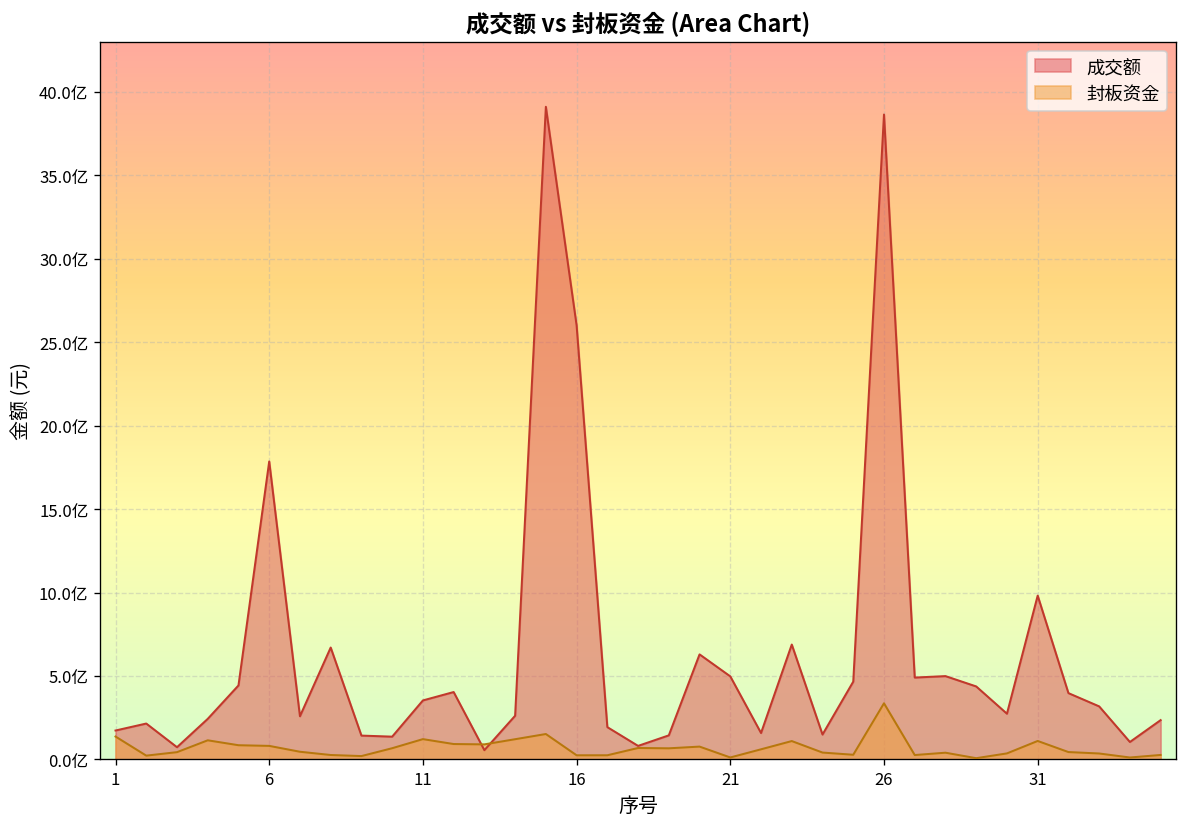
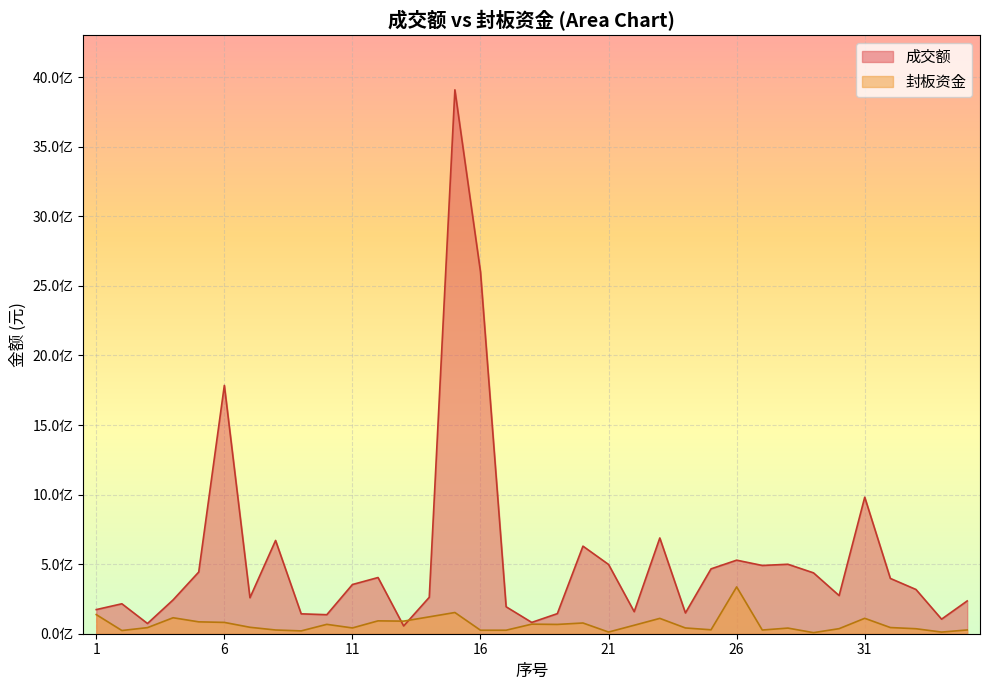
封板资金, 11: 1.2亿 -> 0.4亿
成交额, 26: 38.6亿 -> 5.3亿
